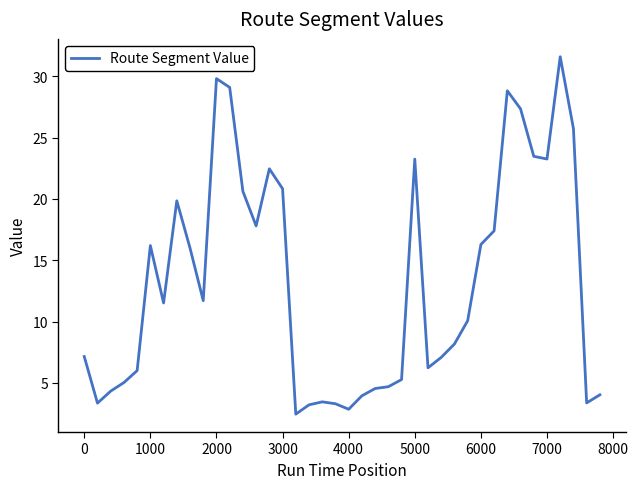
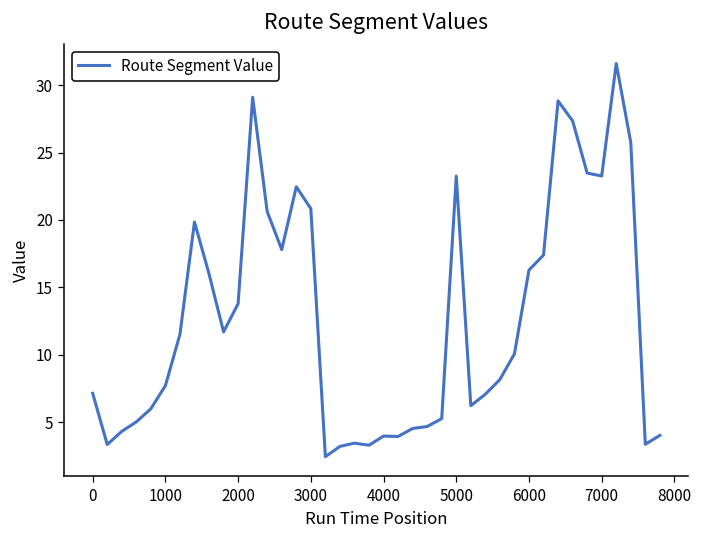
1000: 16.2 -> 7.7
2000: 29.8 -> 13.8
4000: 2.8 -> 4.0
